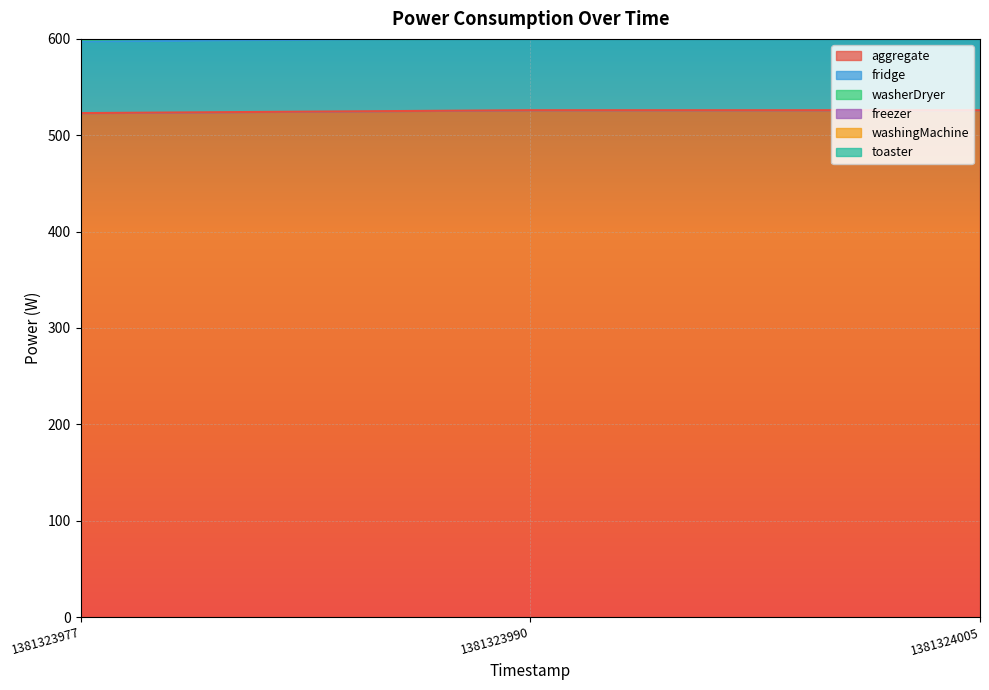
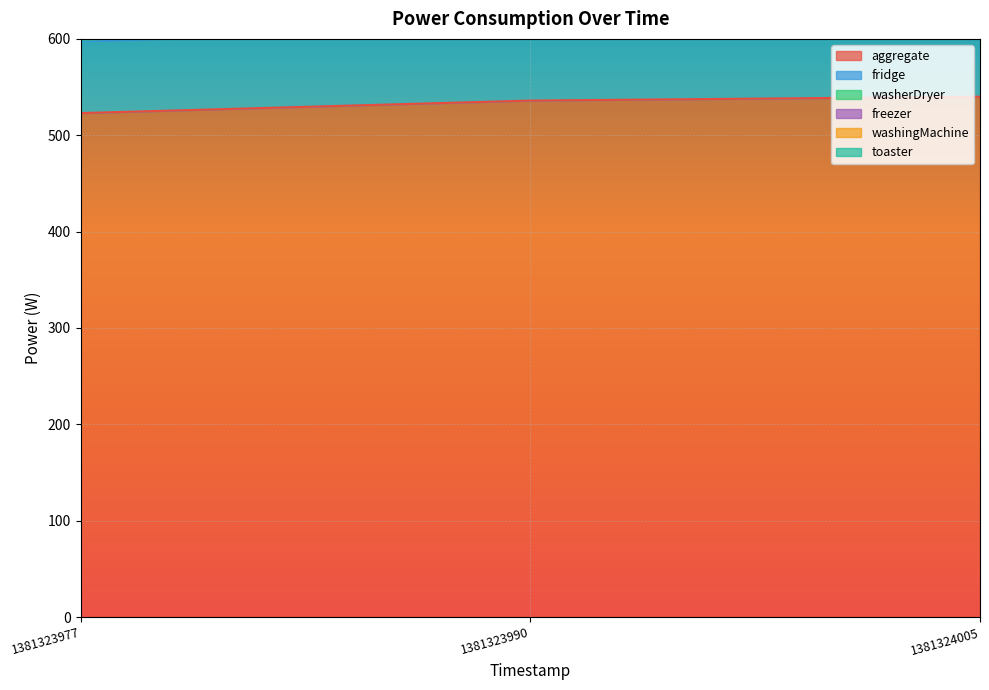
aggregate, 1381323990: 530 -> 540
aggregate, 1381324005: 530 -> 540
